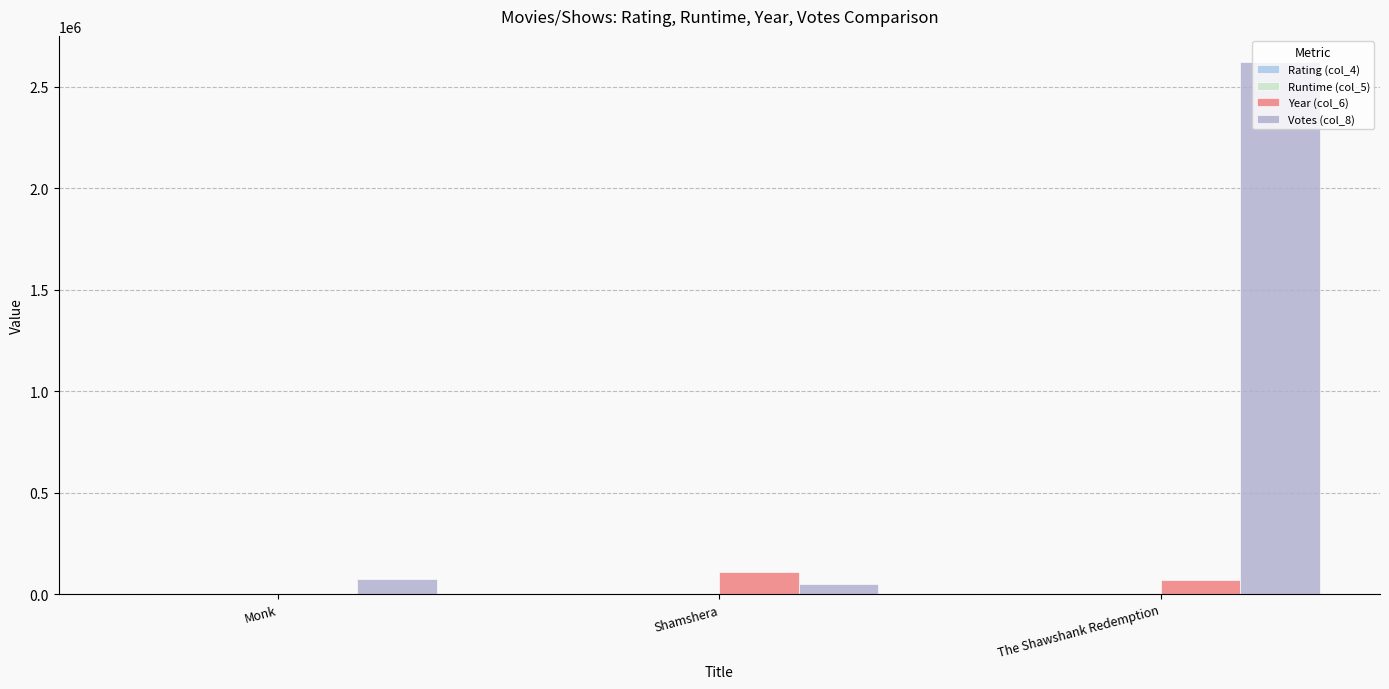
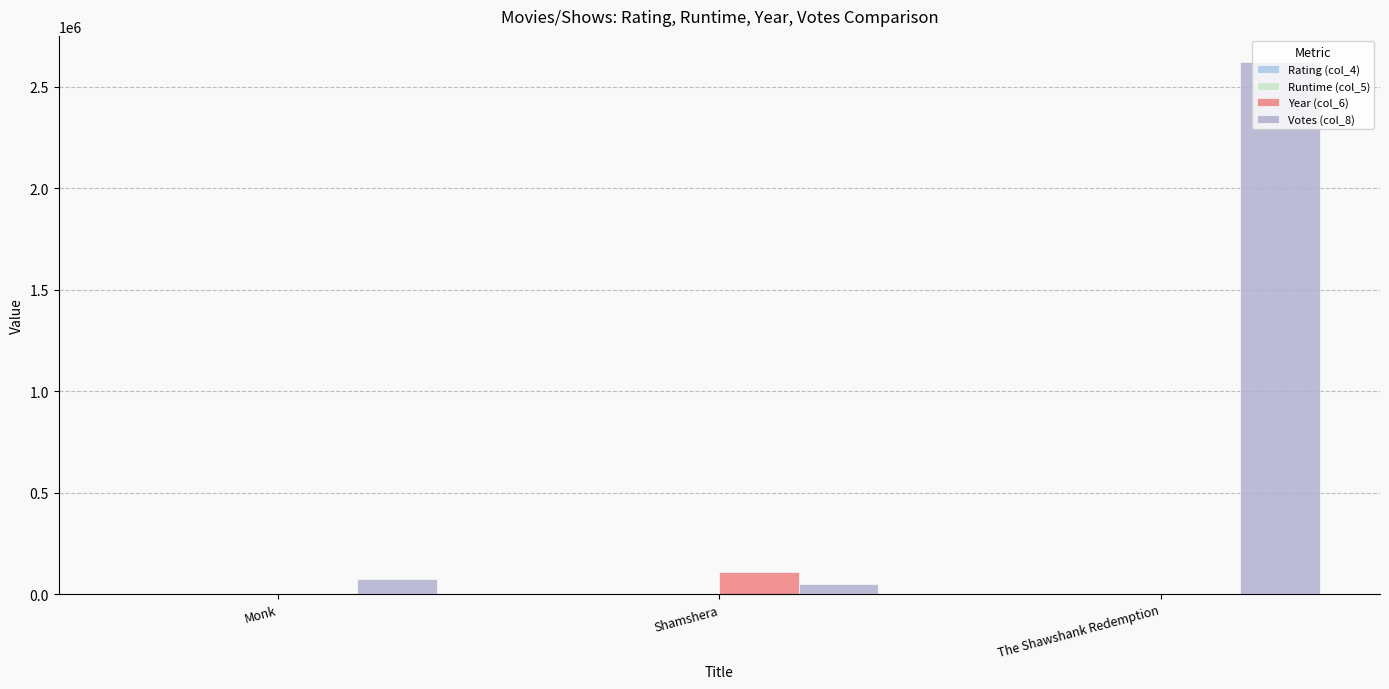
Year (col_6), The Shawshank Redemption: 70000 -> 0
